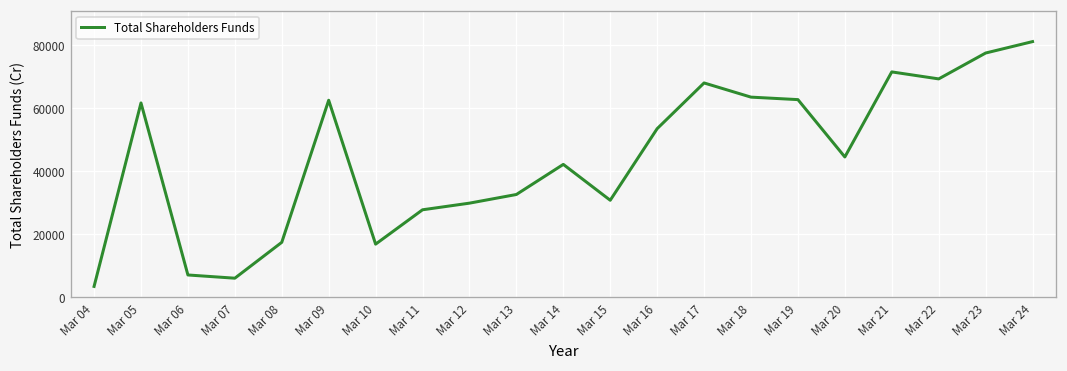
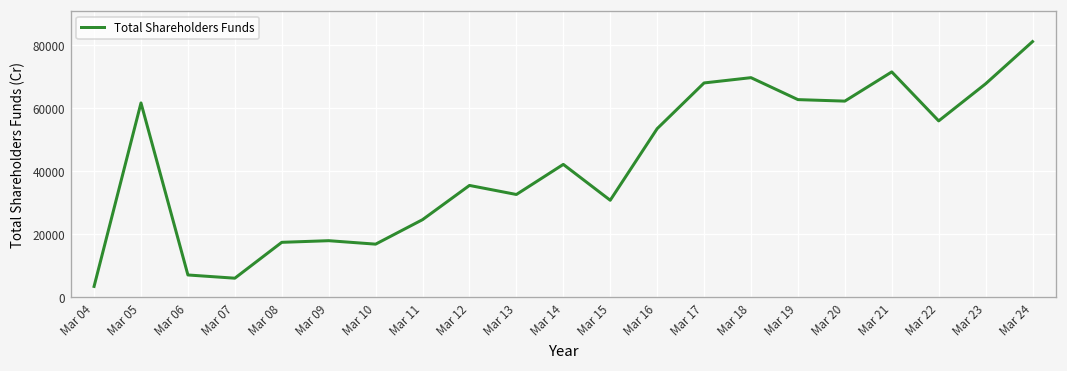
Mar 09: 63000 -> 18000
Mar 11: 28000 -> 25000
Mar 12: 30000 -> 35000
Mar 18: 64000 -> 70000
Mar 20: 44000 -> 62000
Mar 22: 69000 -> 56000
Mar 23: 78000 -> 68000
